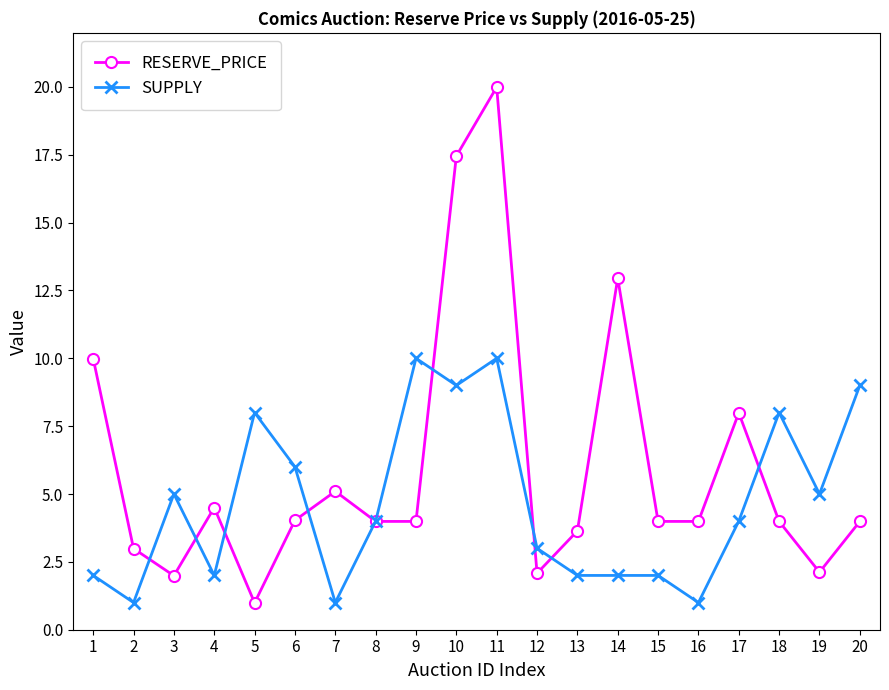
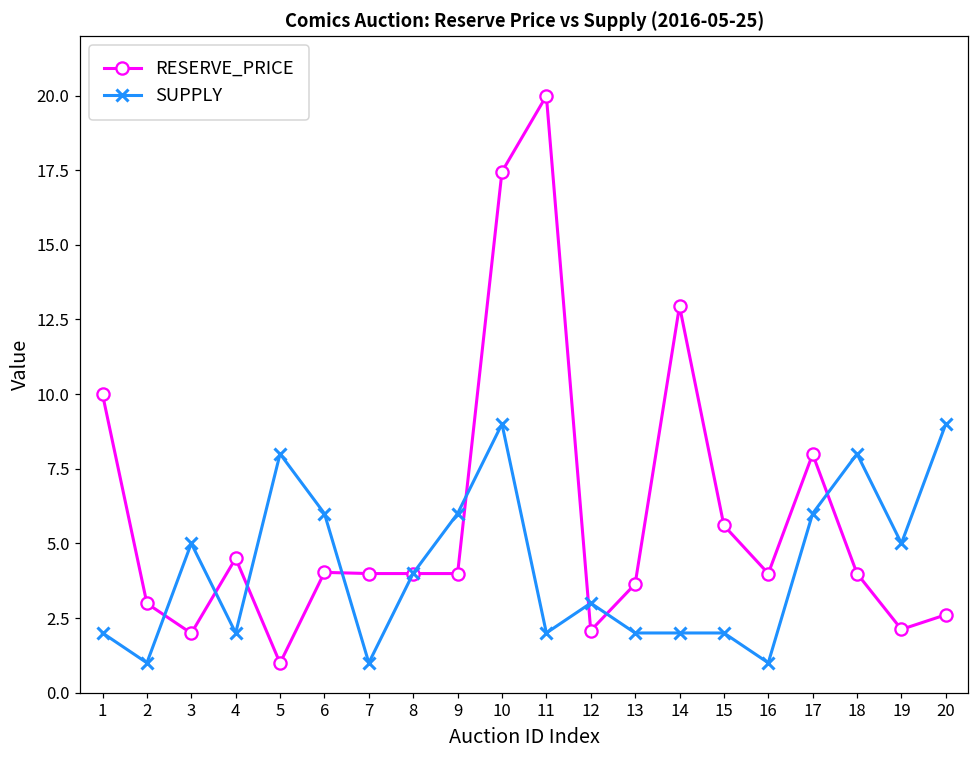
RESERVE_PRICE, 7: 5.1 -> 4.0
SUPPLY, 9: 10 -> 6
SUPPLY, 11: 10 -> 2
RESERVE_PRICE, 15: 4.0 -> 5.6
SUPPLY, 17: 4 -> 6
RESERVE_PRICE, 20: 4.0 -> 2.6
